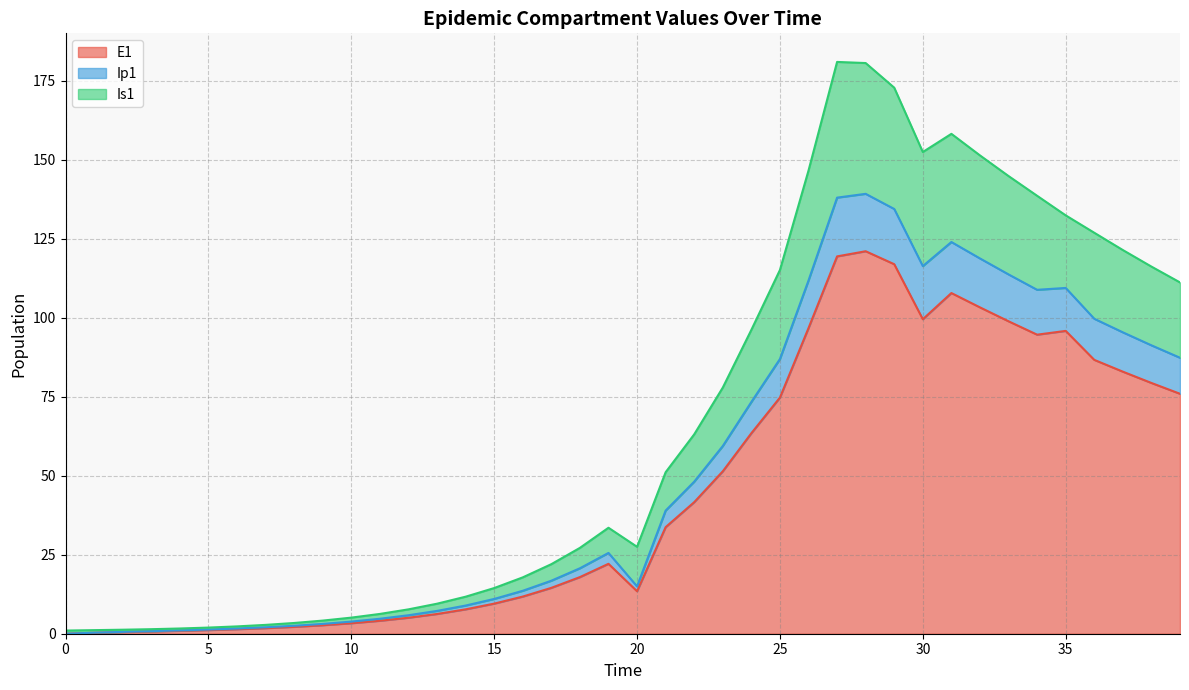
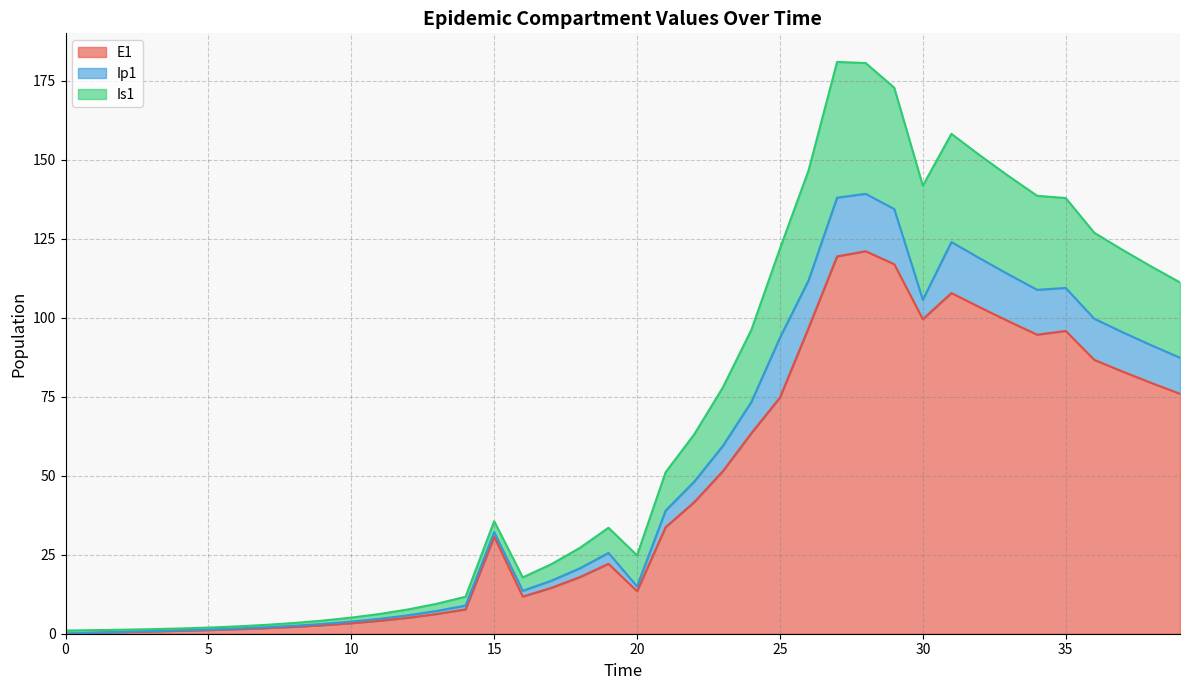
E1, 15: 10 -> 31
Is1, 20: 13 -> 10
Ip1, 25: 12 -> 19
Ip1, 30: 17 -> 6
Is1, 35: 23 -> 28
